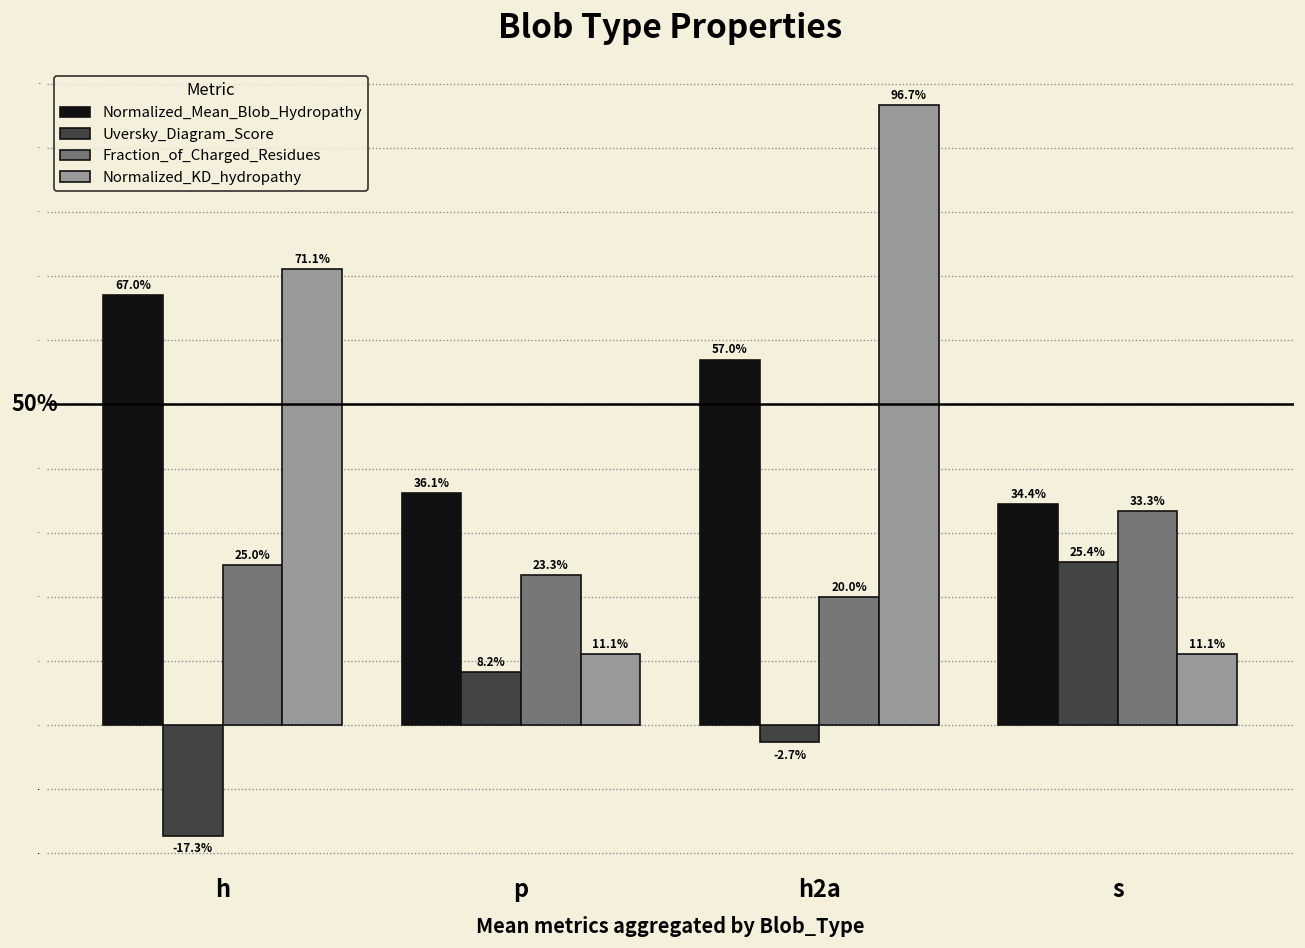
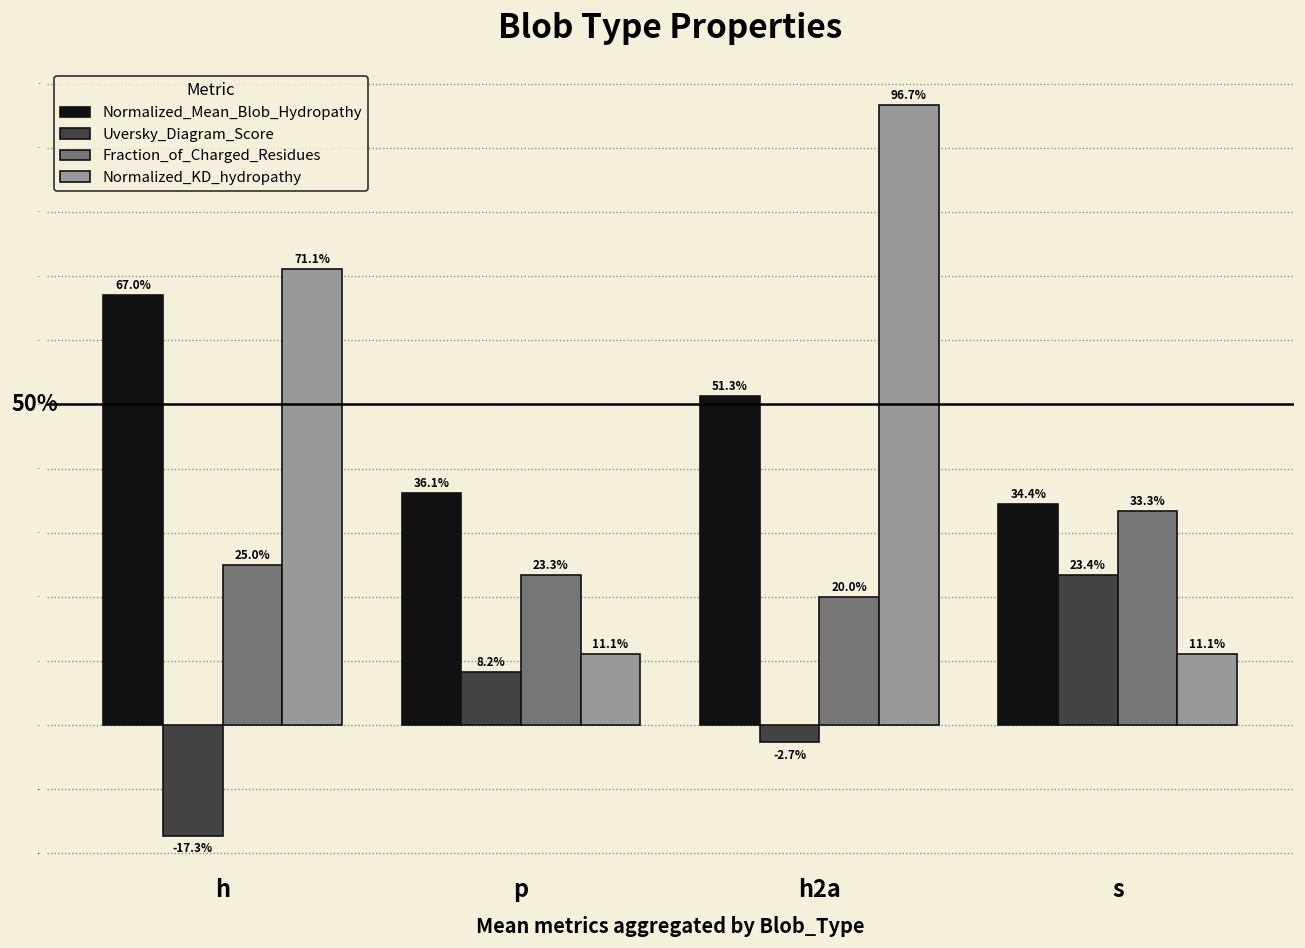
Normalized_Mean_Blob_Hydropathy, h2a: 57.0% -> 51.3%
Uversky_Diagram_Score, s: 25.4% -> 23.4%
